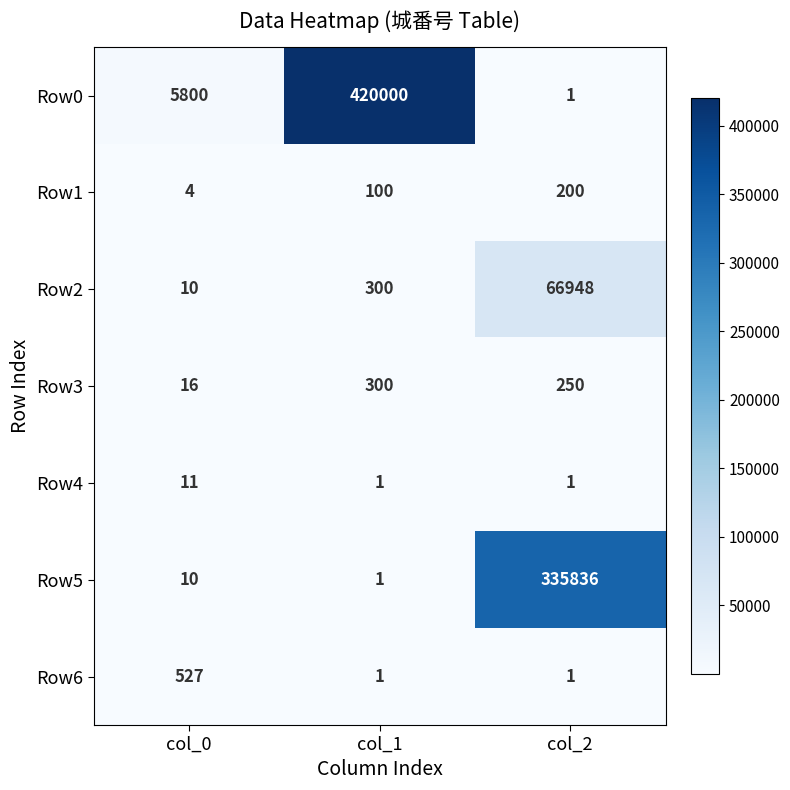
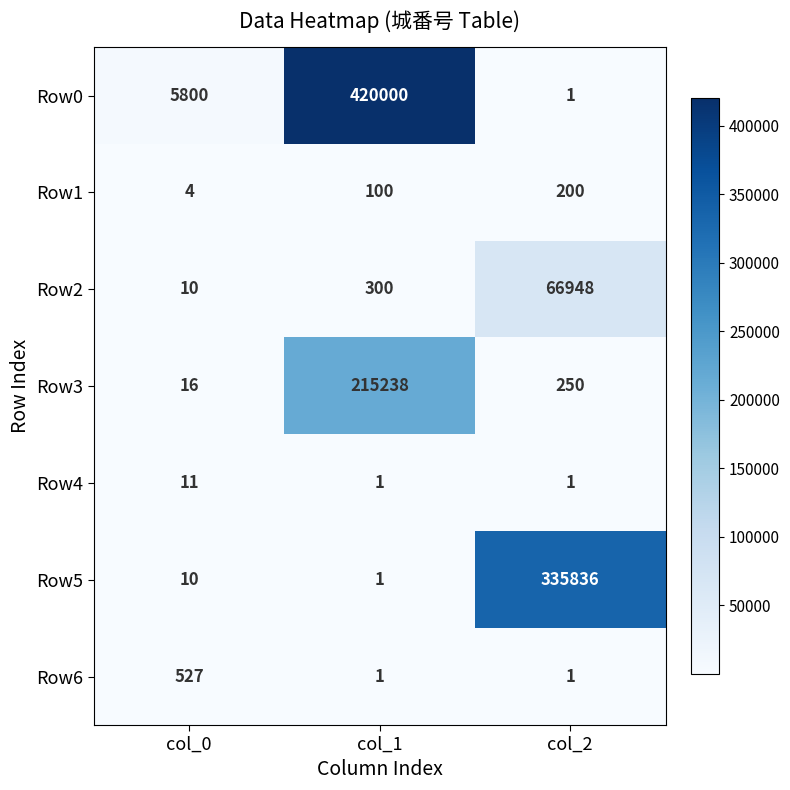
Row3, col_1: 300 -> 215238
